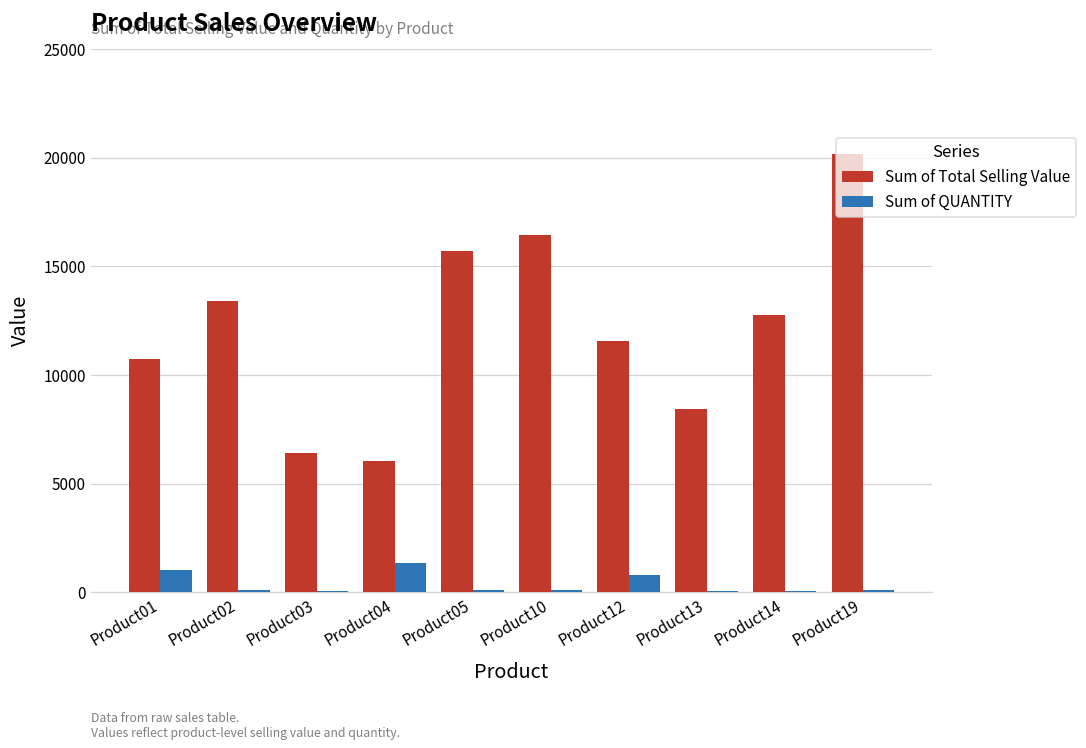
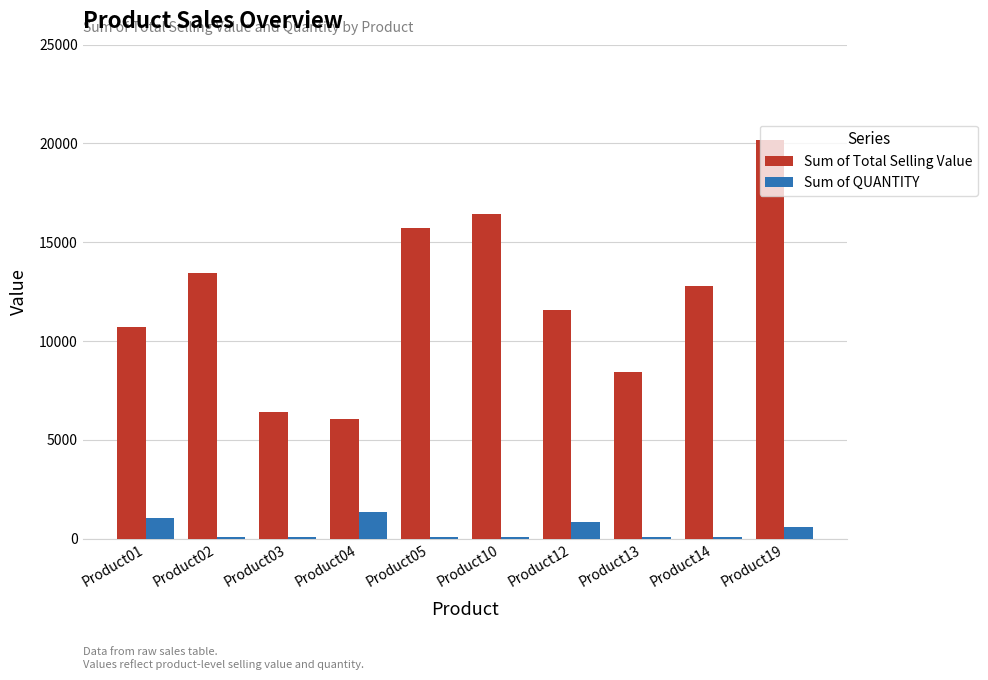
Sum of QUANTITY, Product19: 100 -> 600
